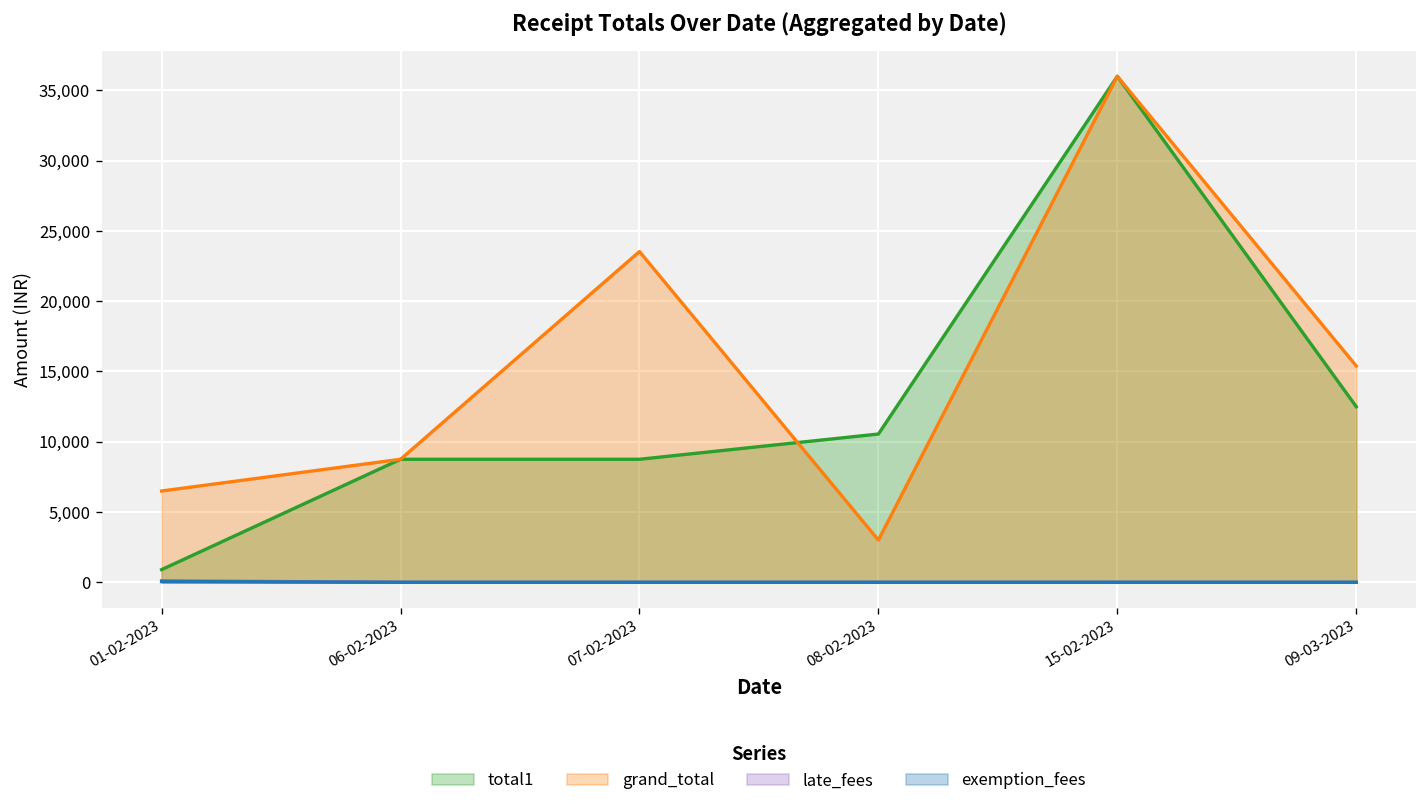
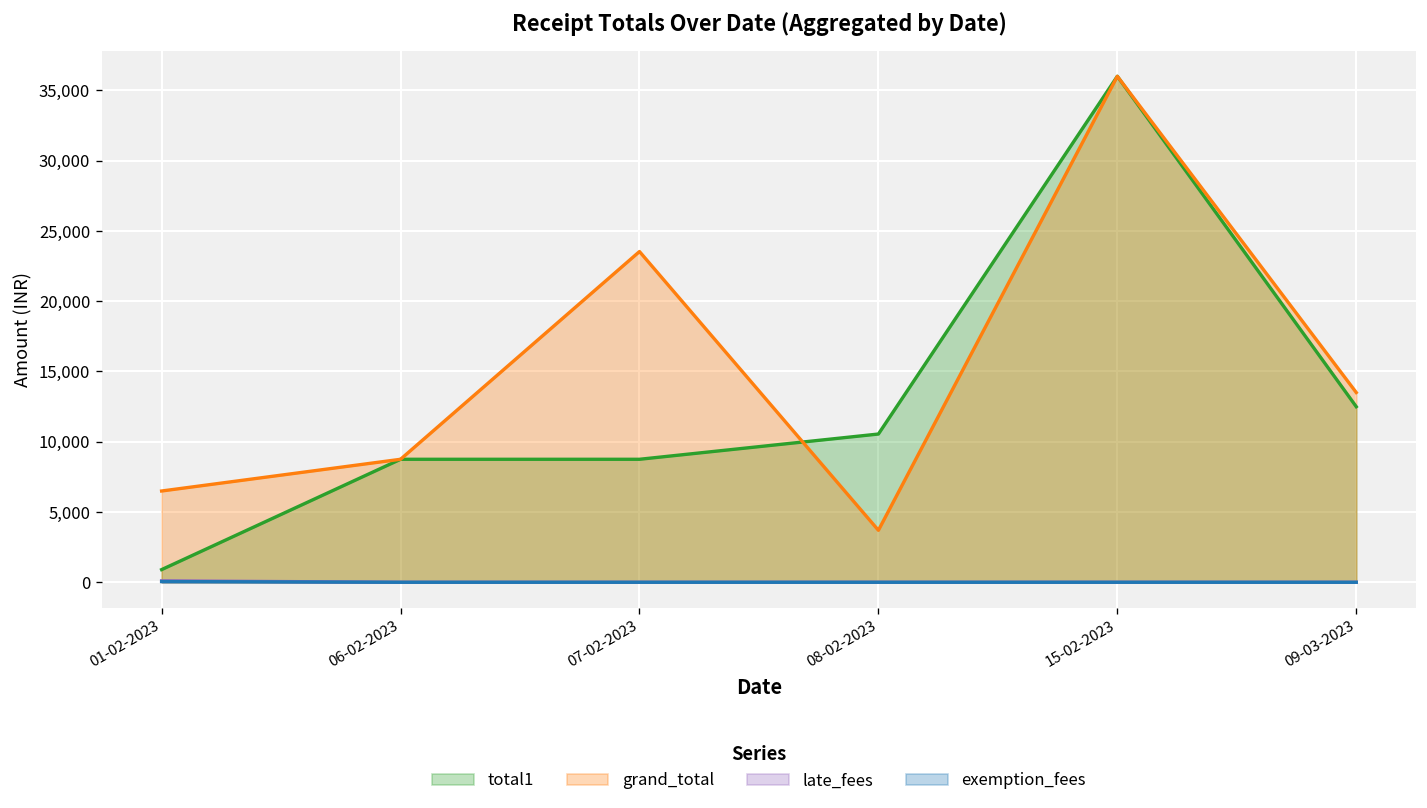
grand_total, 08-02-2023: 3,000 -> 3,700
grand_total, 09-03-2023: 15,400 -> 13,500
